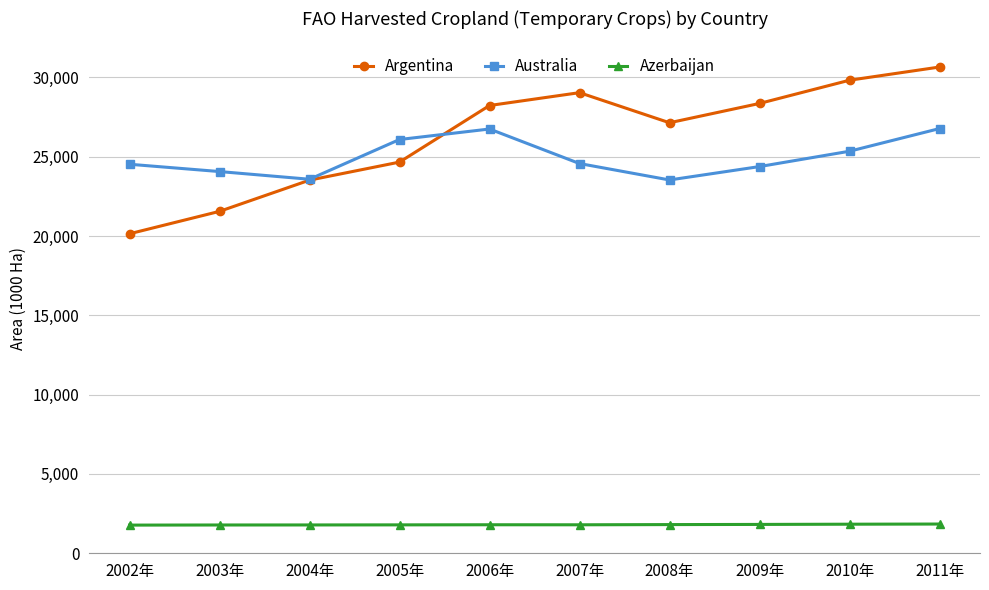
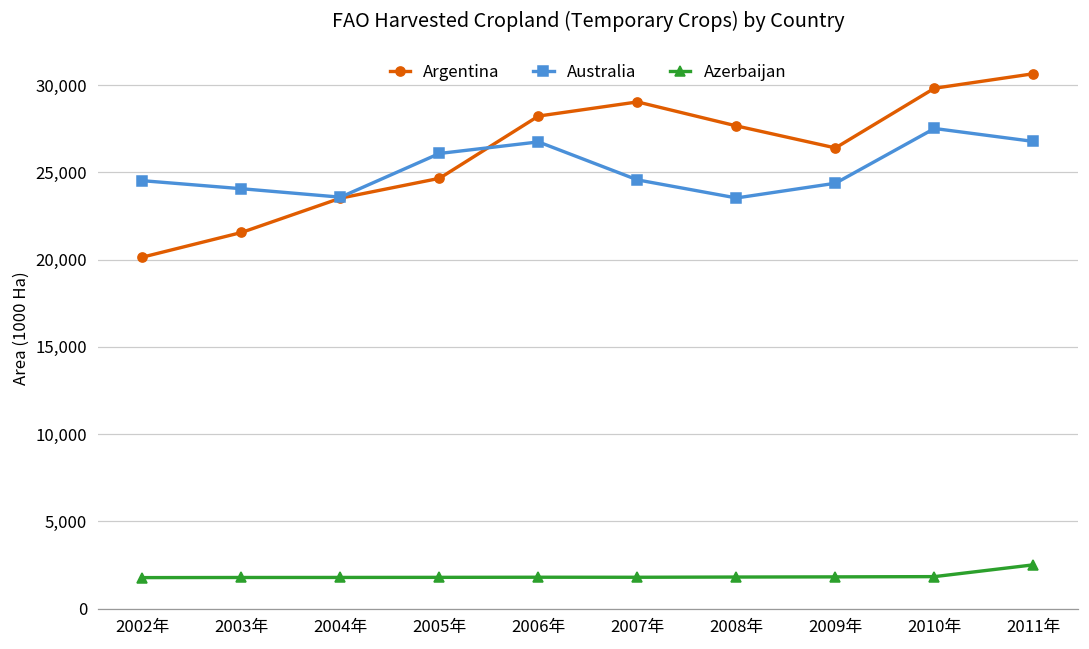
Argentina, 2008年: 27,100 -> 27,700
Argentina, 2009年: 28,400 -> 26,400
Australia, 2010年: 25,300 -> 27,500
Azerbaijan, 2011年: 1,800 -> 2,500
